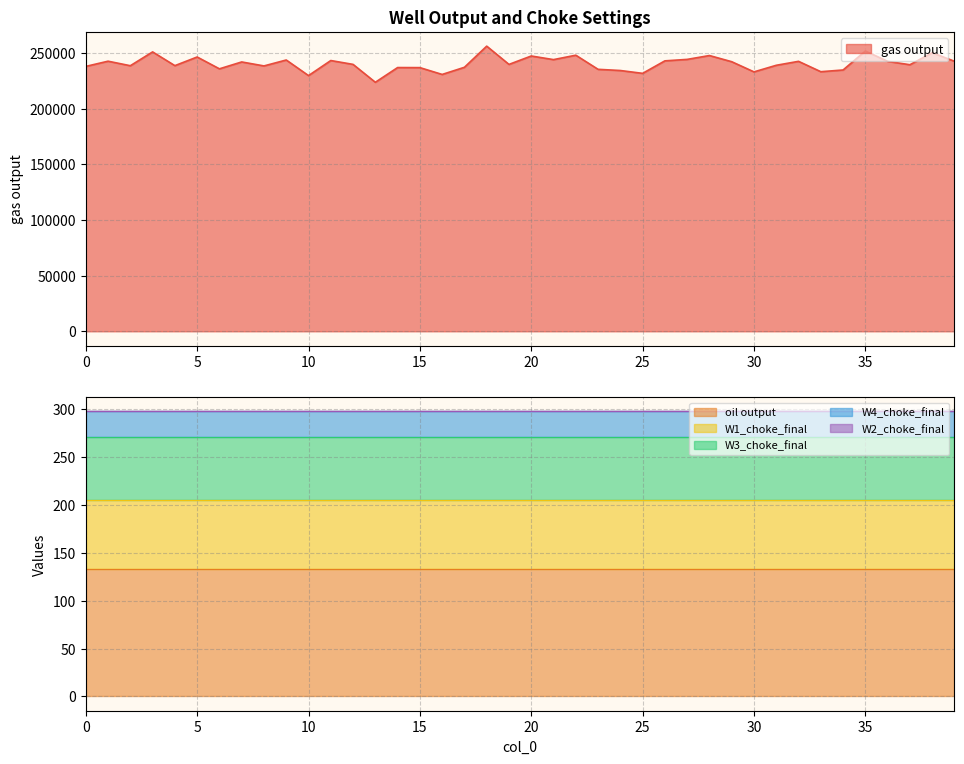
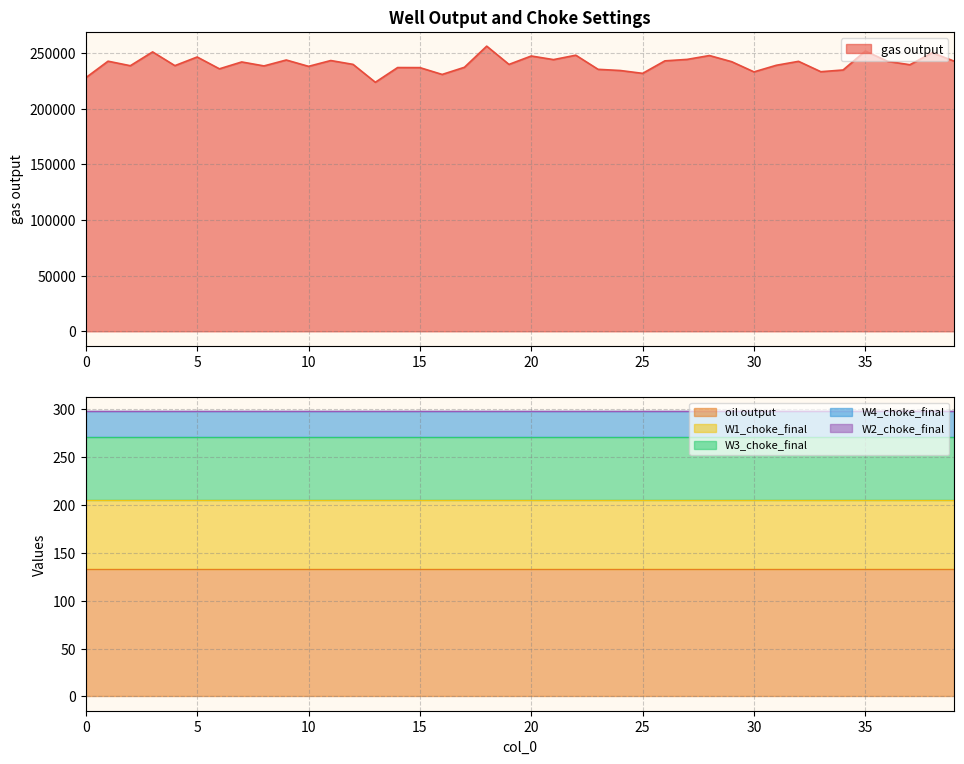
Well Output and Choke Settings, 0: 238000 -> 228000
Well Output and Choke Settings, 10: 230000 -> 238000
